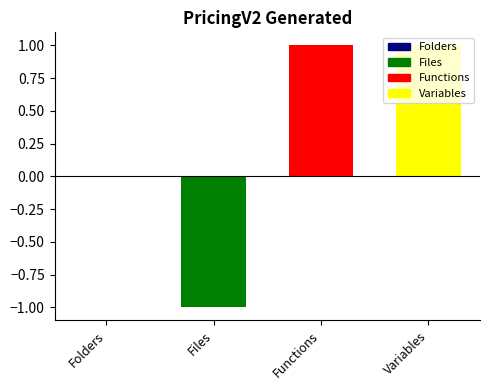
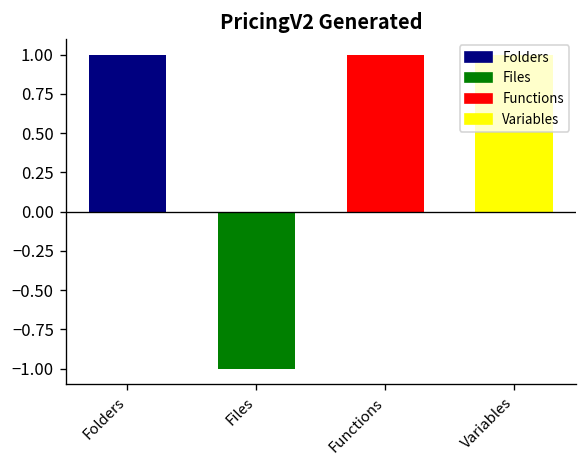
Folders: 0 -> 1
